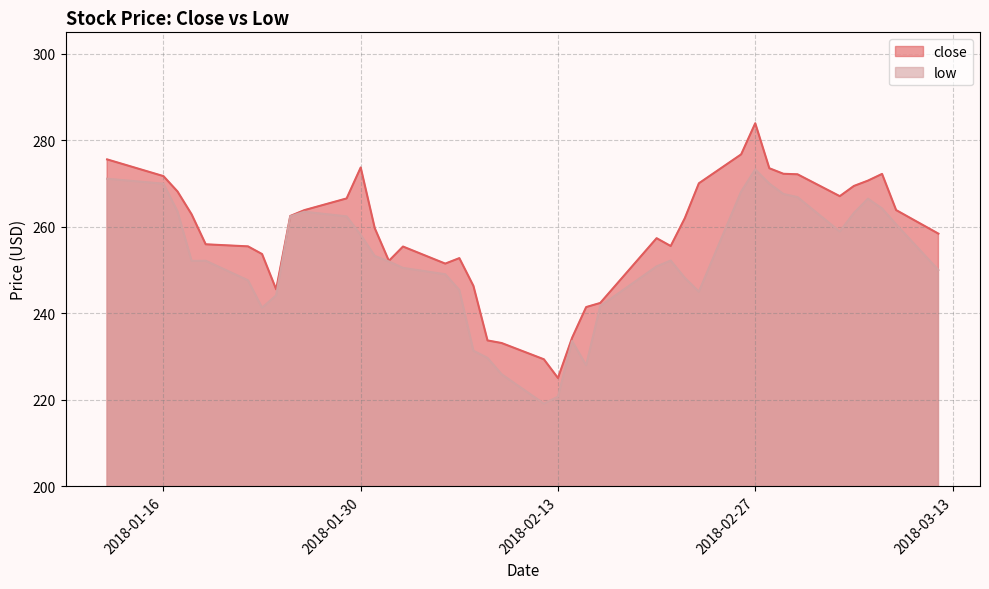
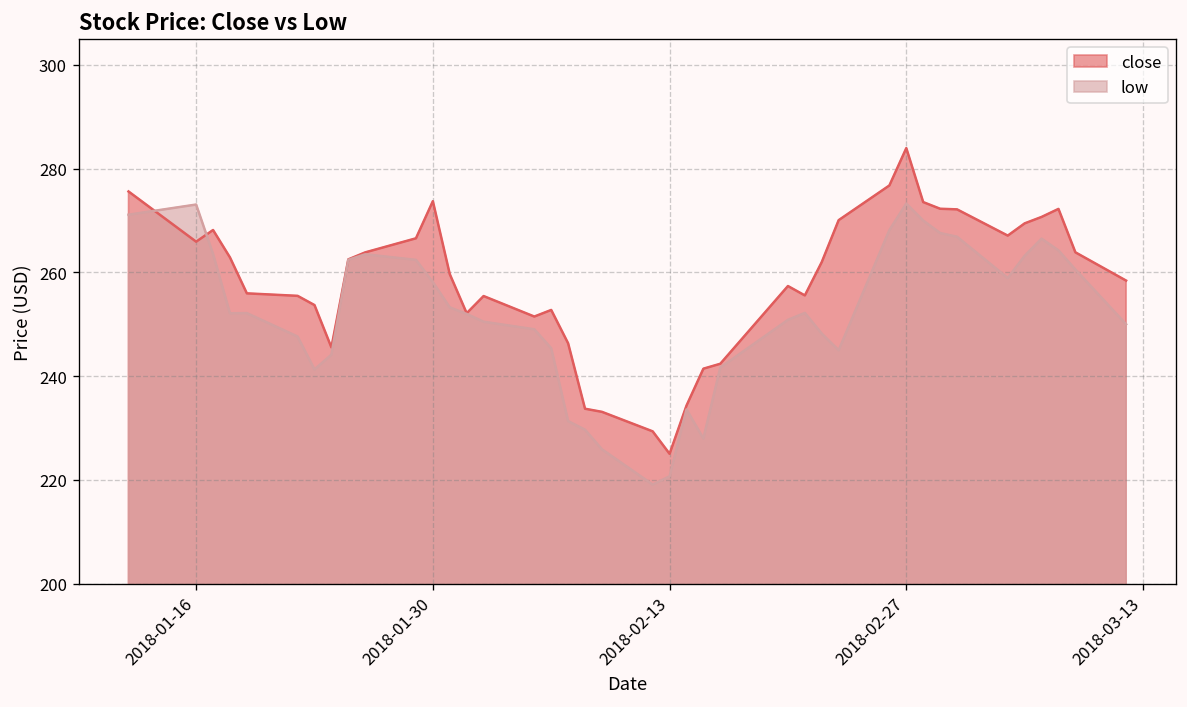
close, 2018-01-16: 272 -> 266
low, 2018-01-16: 270 -> 273
